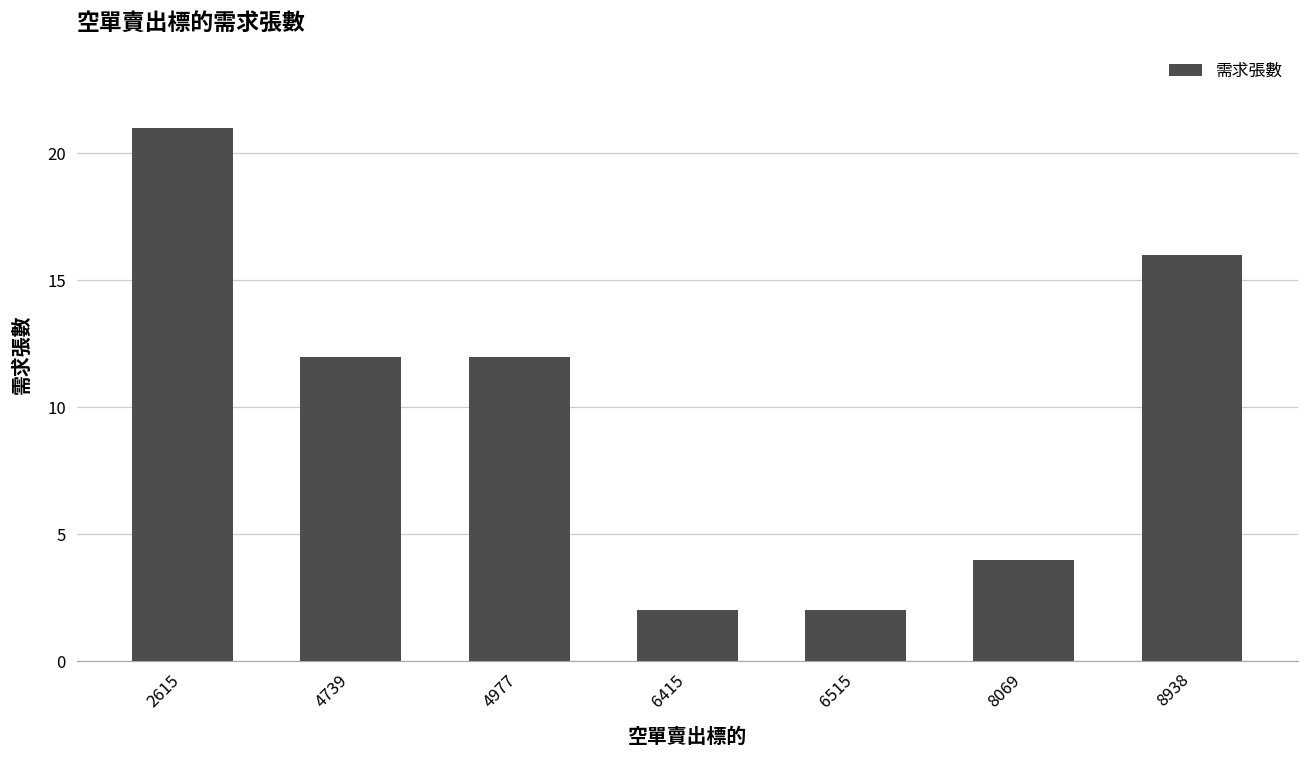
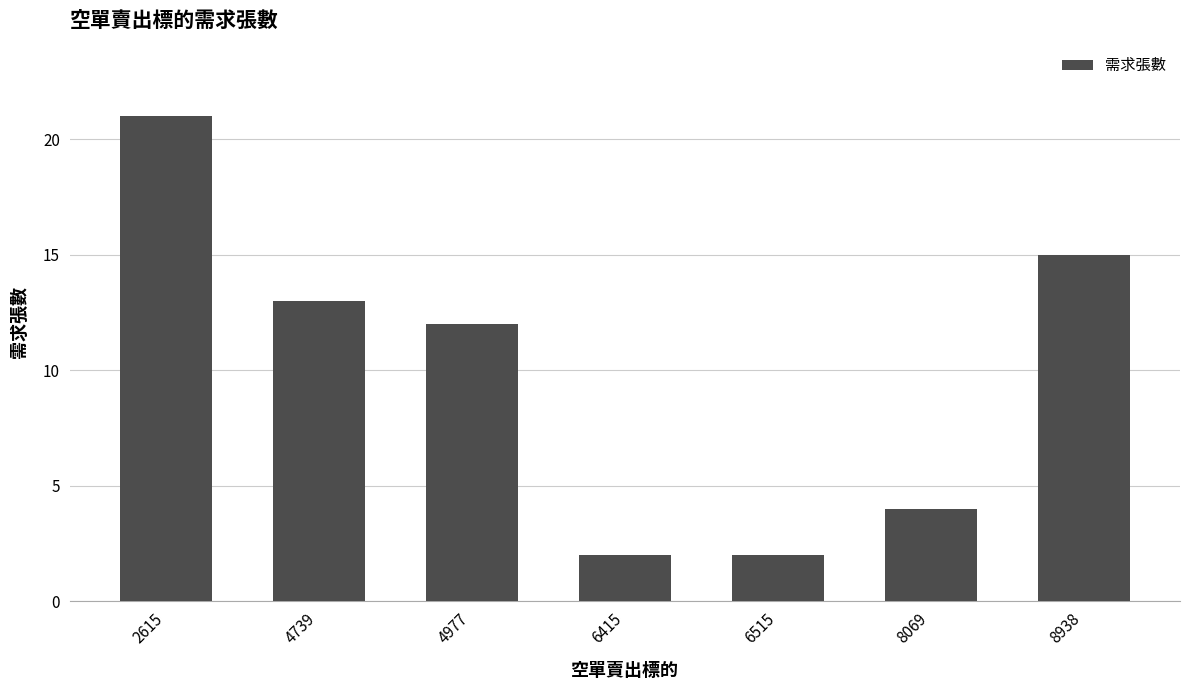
4739: 12 -> 13
8938: 16 -> 15
